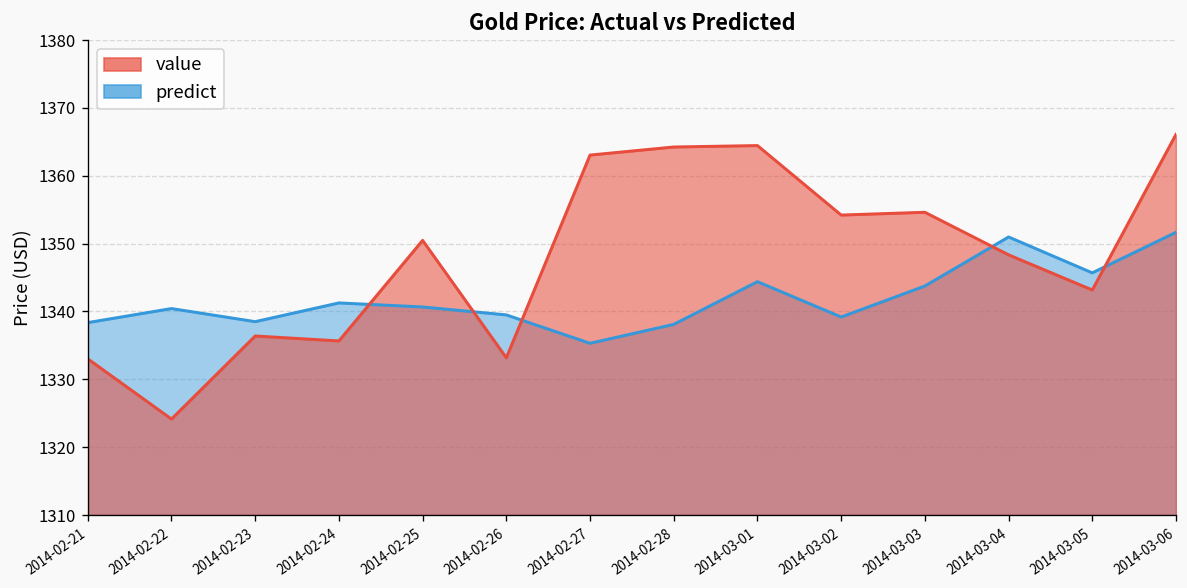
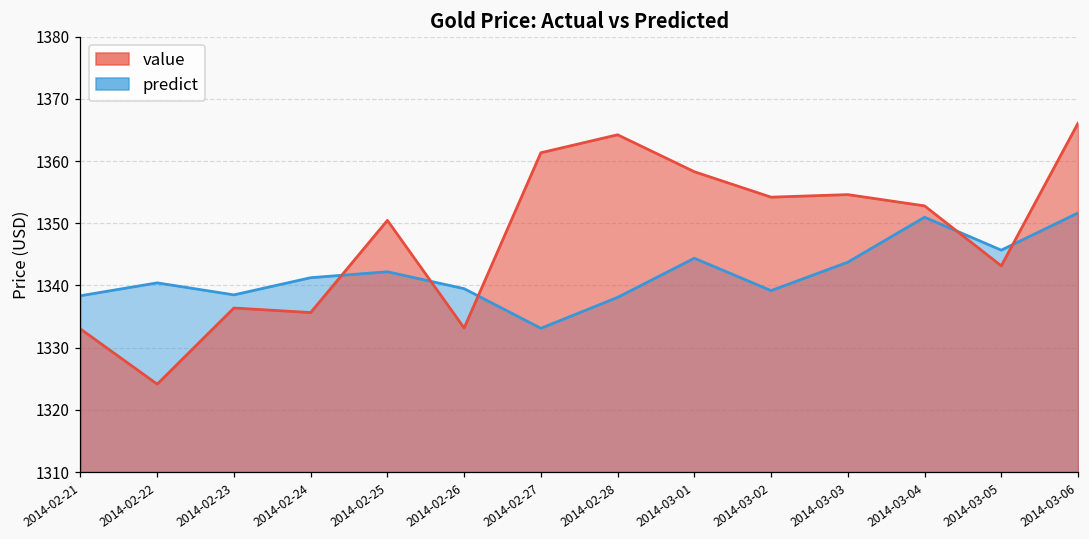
predict, 2014-02-25: 1341 -> 1342
predict, 2014-02-27: 1335 -> 1333
value, 2014-02-27: 1363 -> 1361
value, 2014-03-01: 1364 -> 1358
value, 2014-03-04: 1348 -> 1353
